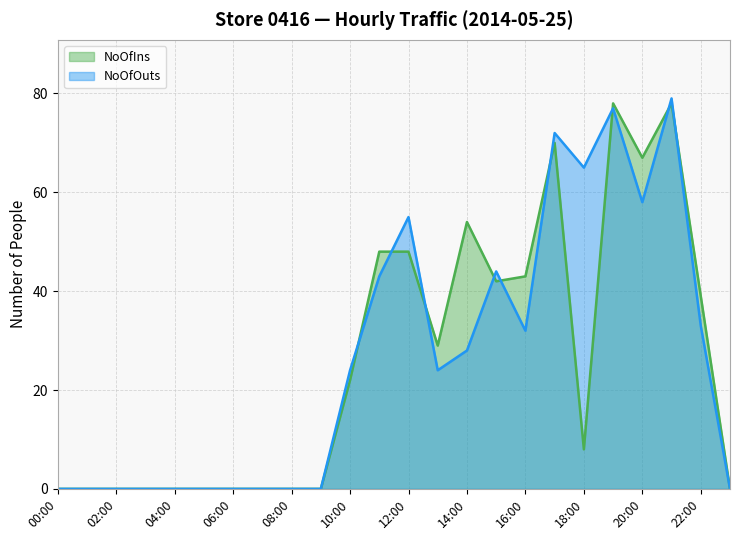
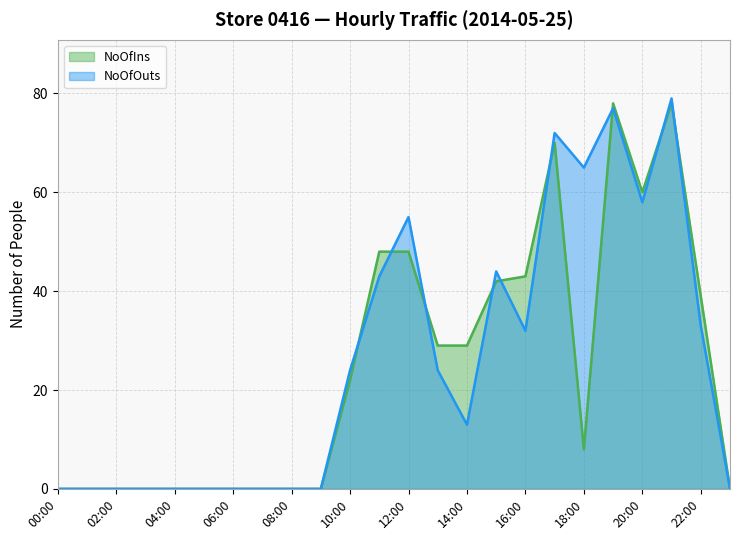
NoOfIns, 14:00: 54 -> 29
NoOfOuts, 14:00: 28 -> 13
NoOfIns, 20:00: 67 -> 60
